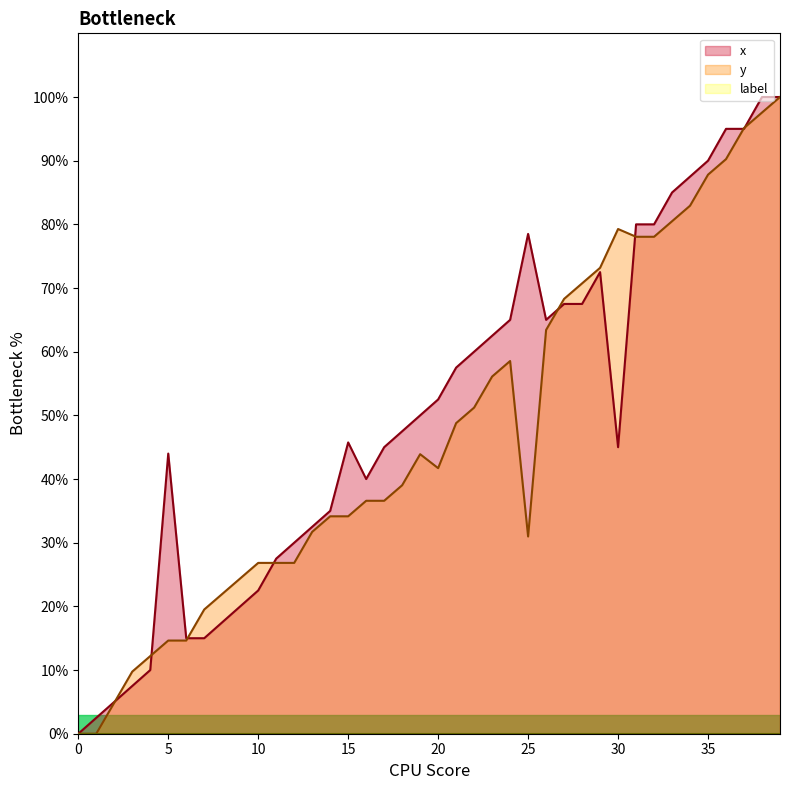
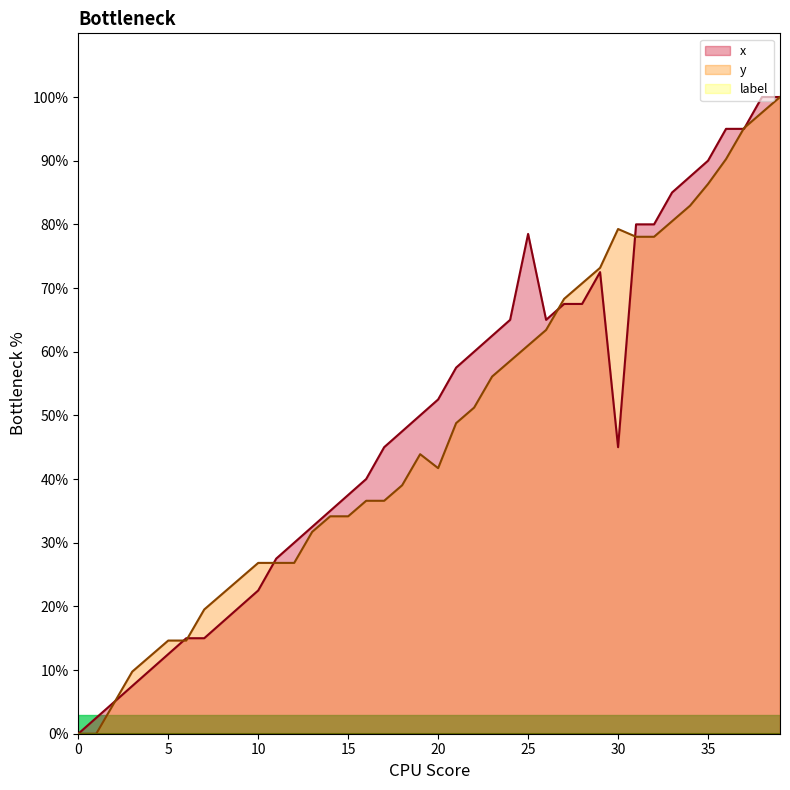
x, 5: 44% -> 13%
x, 15: 46% -> 38%
y, 25: 31% -> 61%
y, 35: 88% -> 86%
